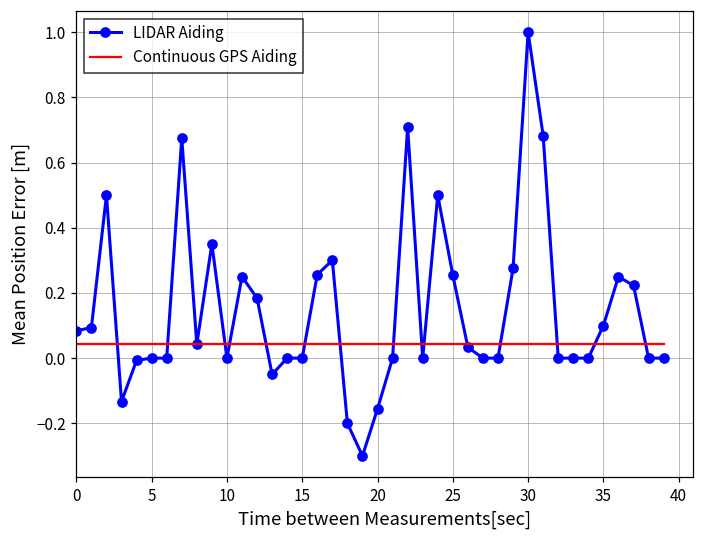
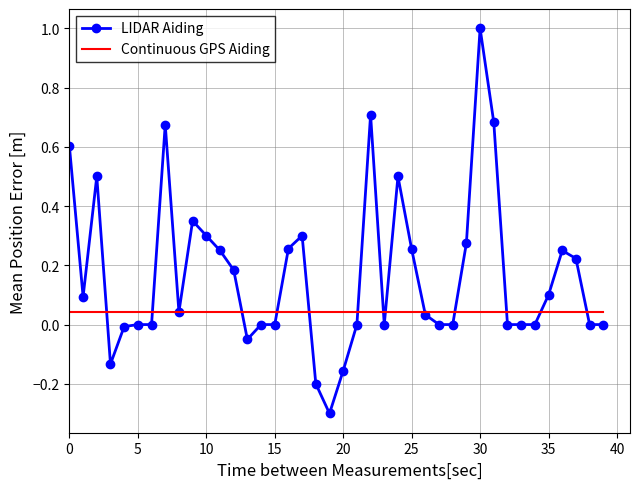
LIDAR Aiding, 0: 0.08 -> 0.60
LIDAR Aiding, 10: 0.0 -> 0.3
